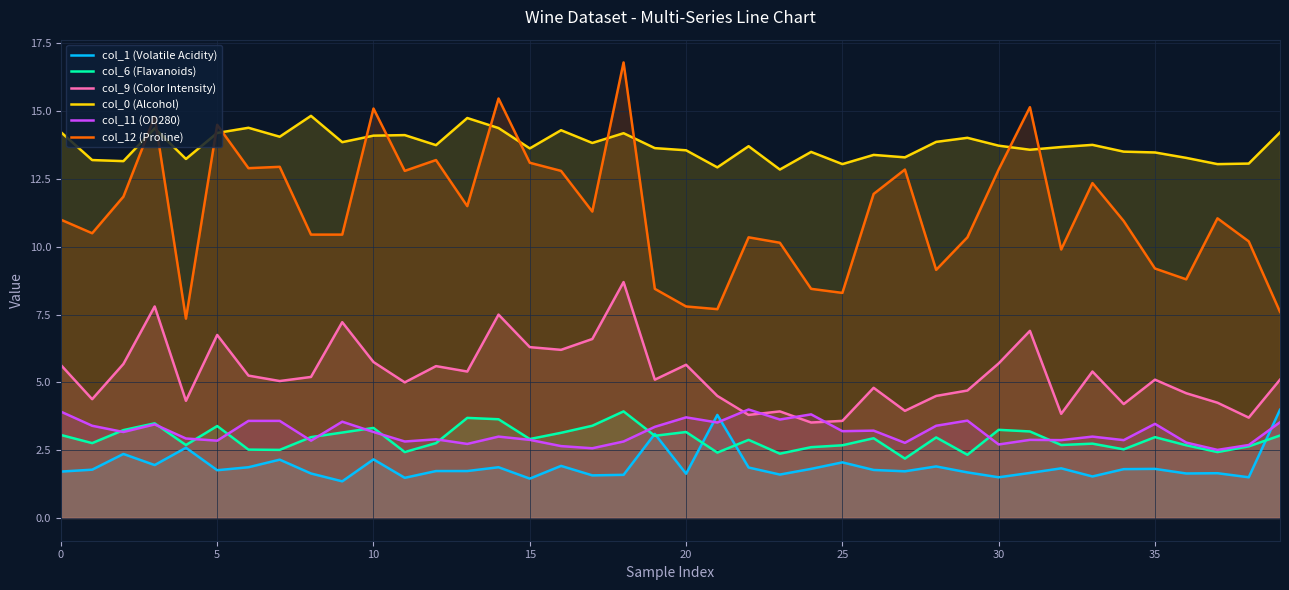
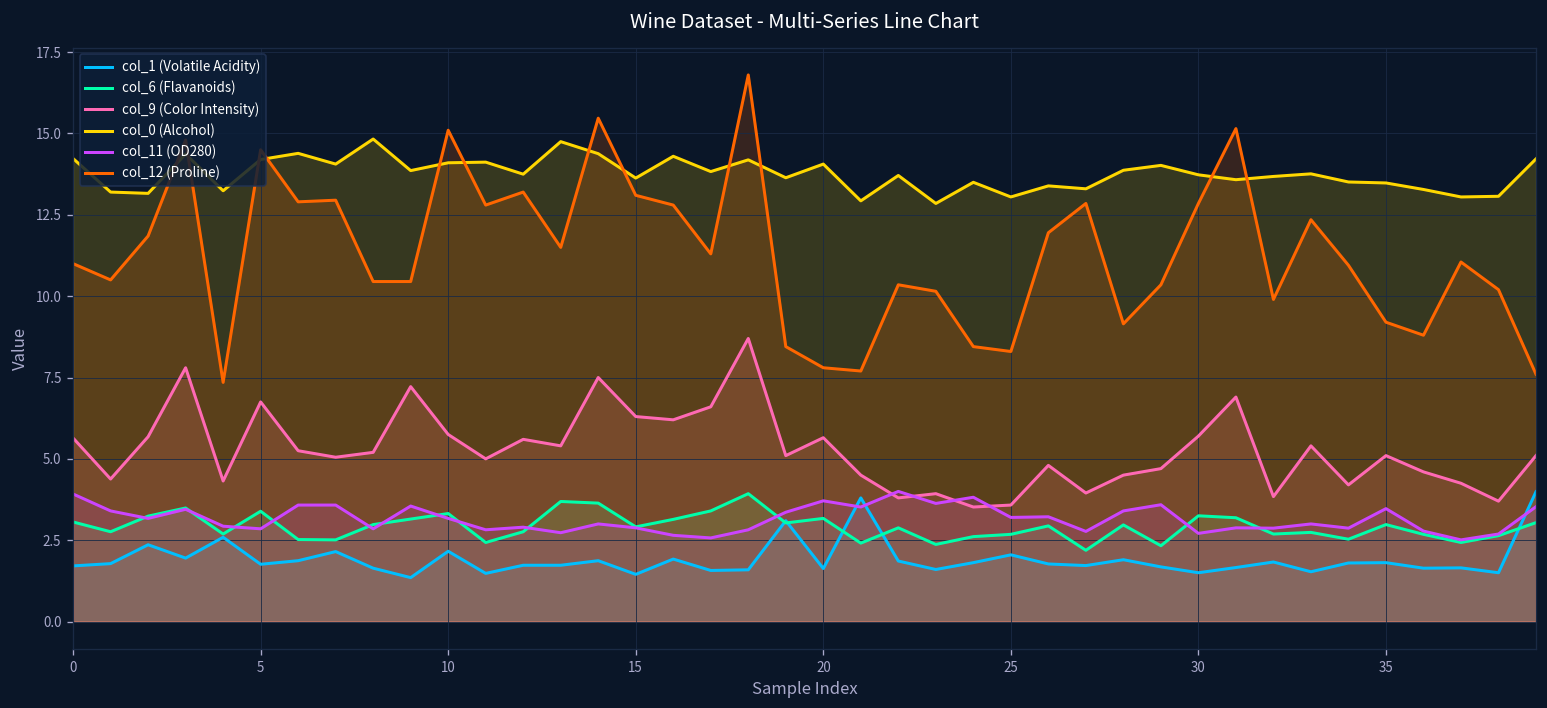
col_0 (Alcohol), 20: 13.6 -> 14.1
